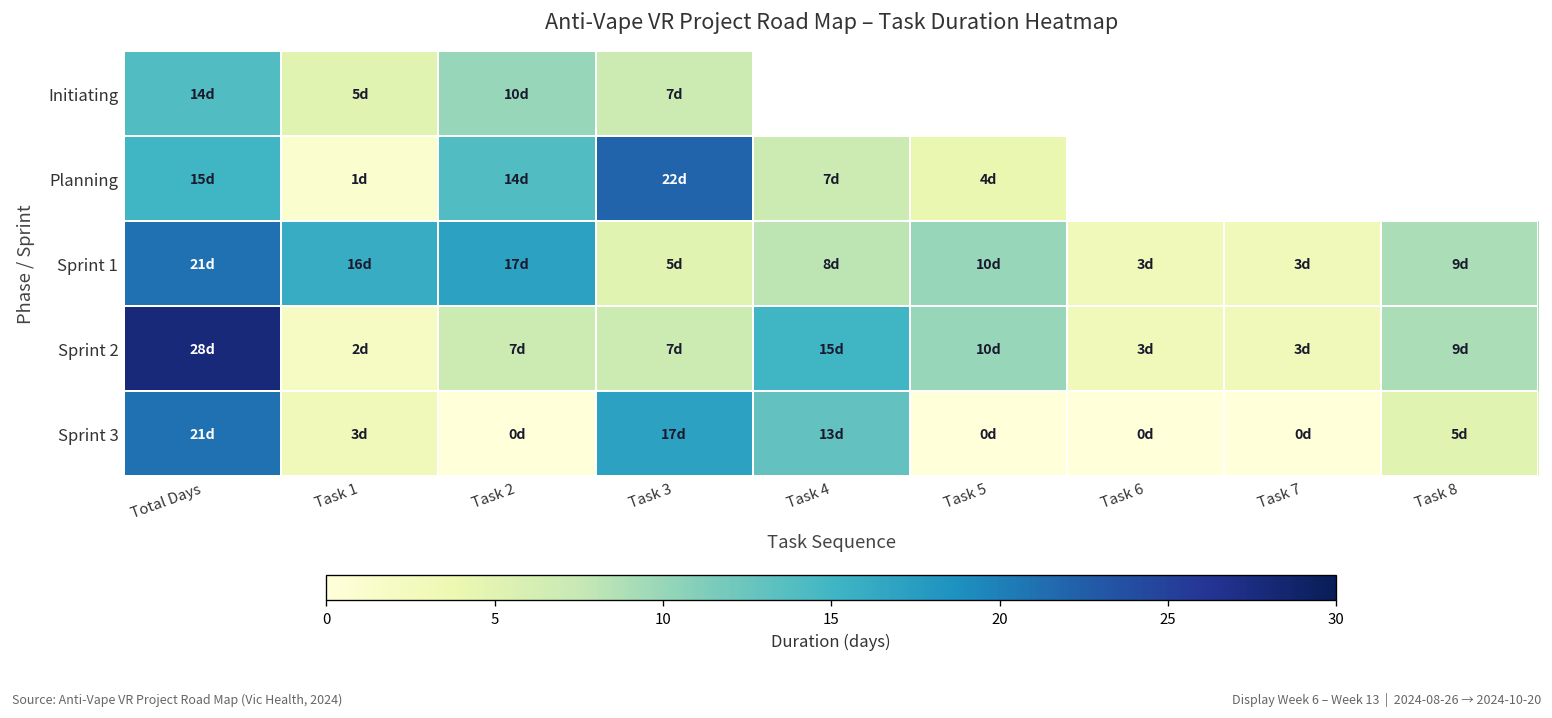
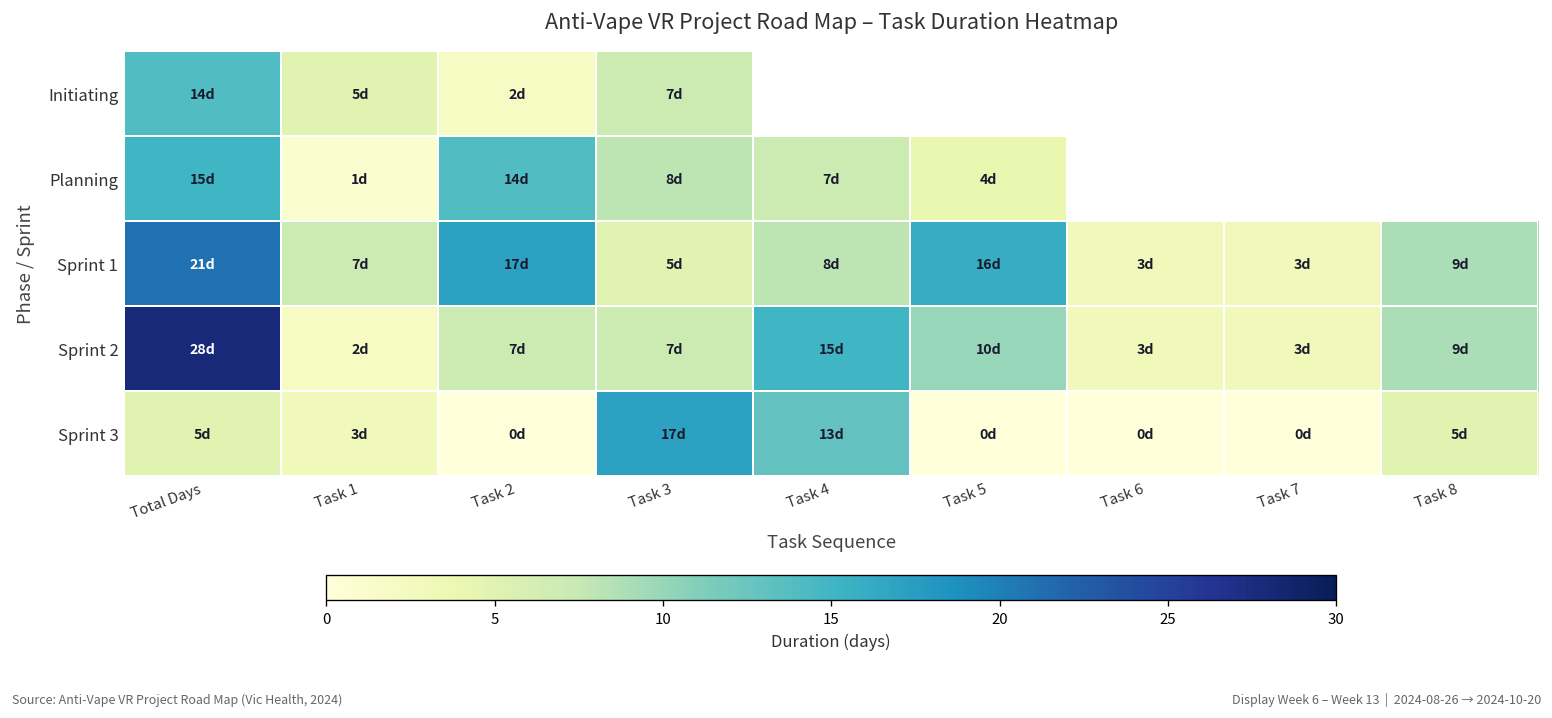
Initiating, Task 2: 10d -> 2d
Planning, Task 3: 22d -> 8d
Sprint 1, Task 1: 16d -> 7d
Sprint 1, Task 5: 10d -> 16d
Sprint 3, Total Days: 21d -> 5d
